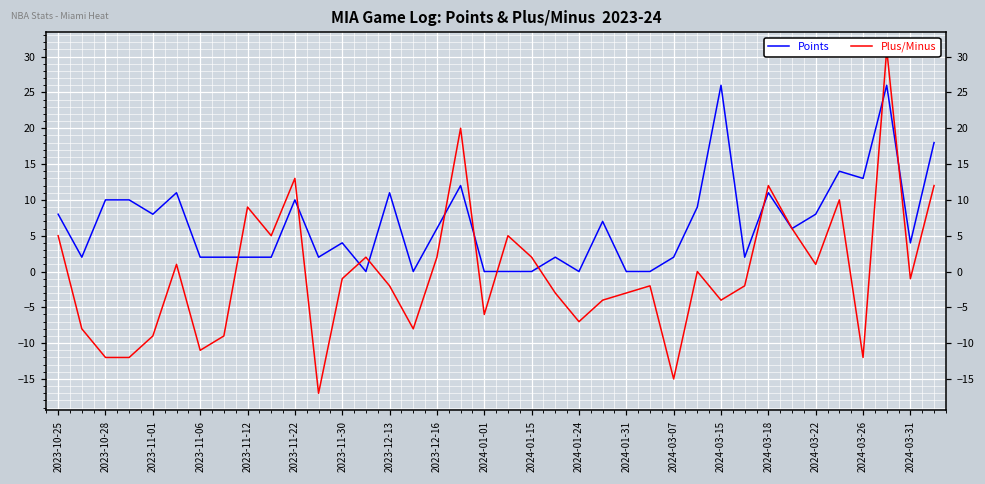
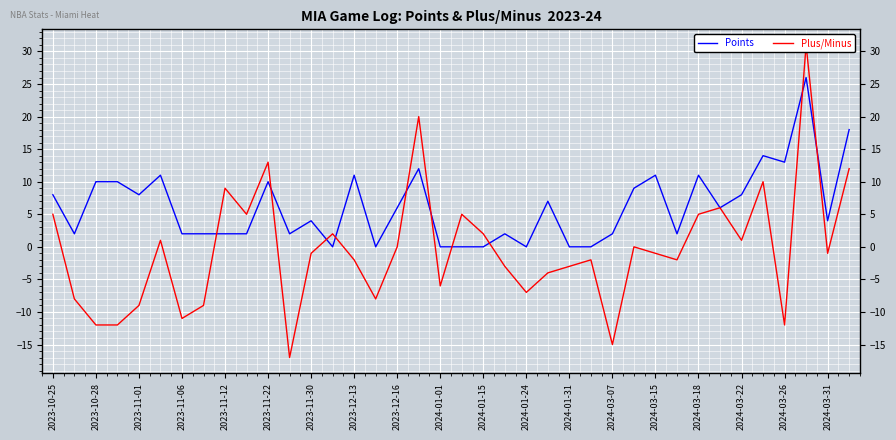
Plus/Minus, 2023-12-16: 2 -> 0
Points, 2024-03-15: 26 -> 11
Plus/Minus, 2024-03-15: -4 -> -1
Plus/Minus, 2024-03-18: 12 -> 5
